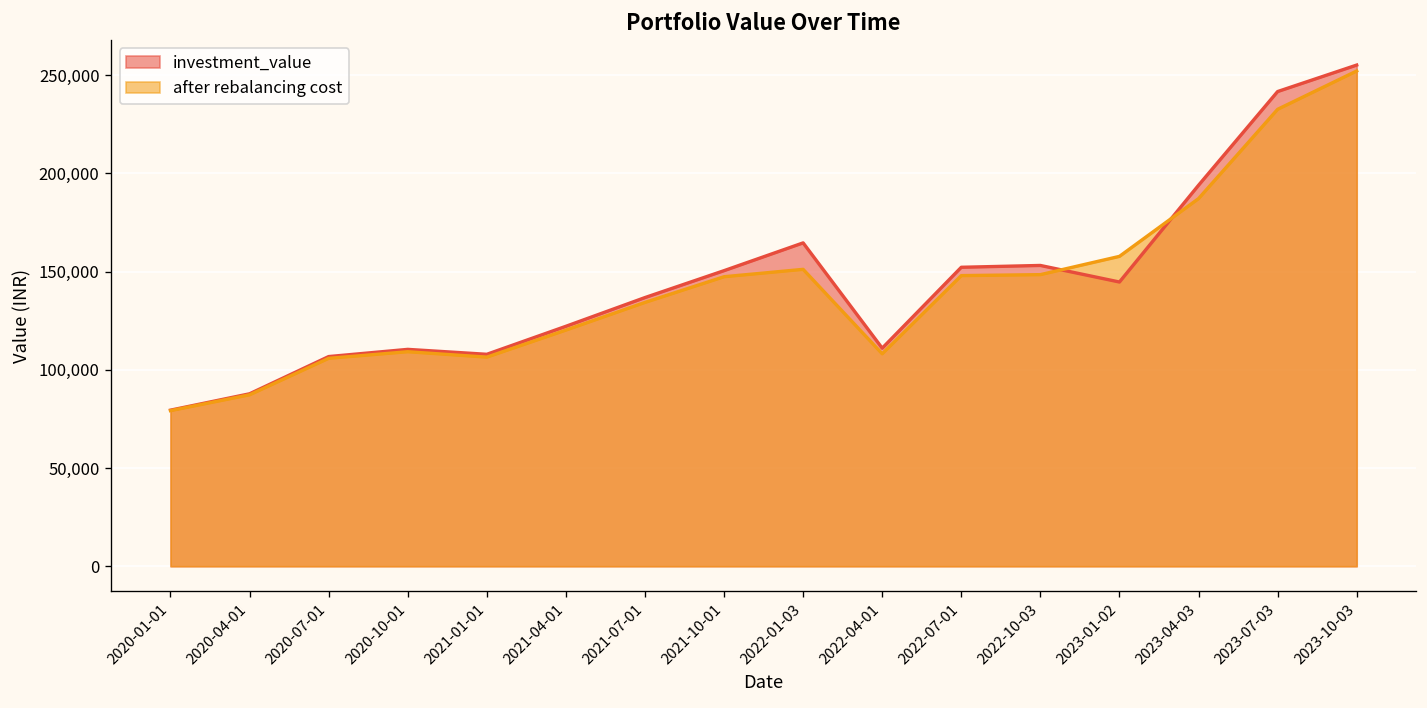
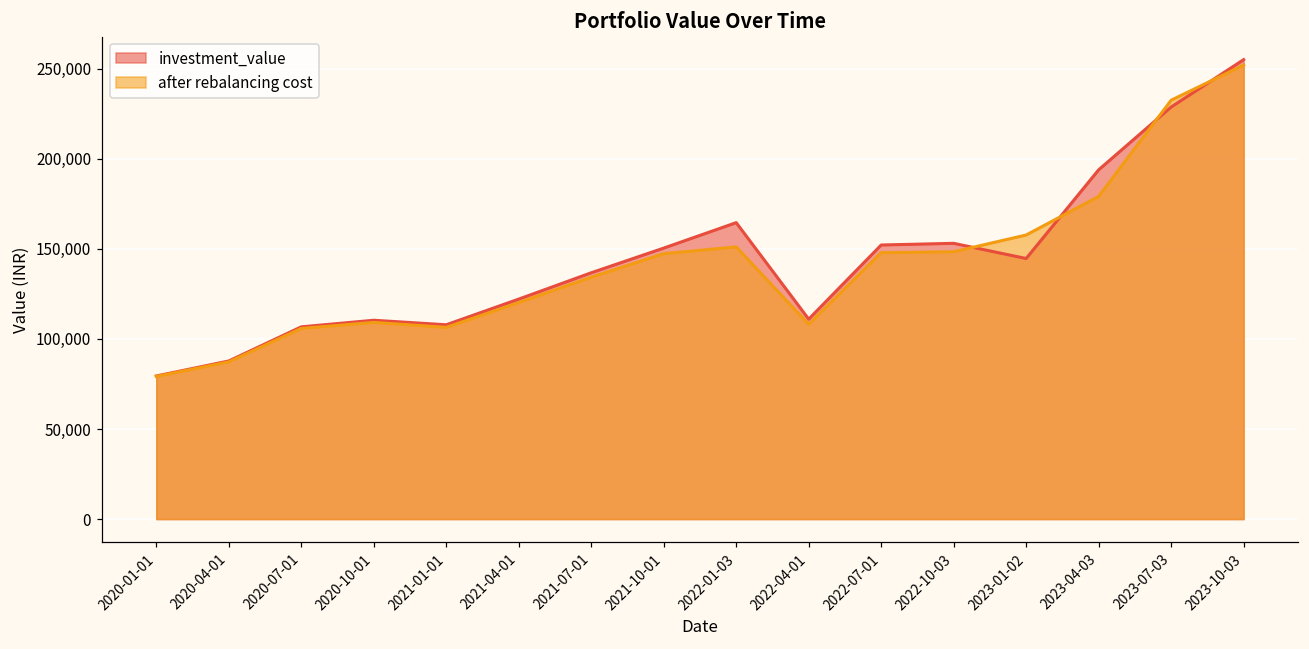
after rebalancing cost, 2023-04-03: 187,000 -> 179,000
investment_value, 2023-07-03: 242,000 -> 229,000
